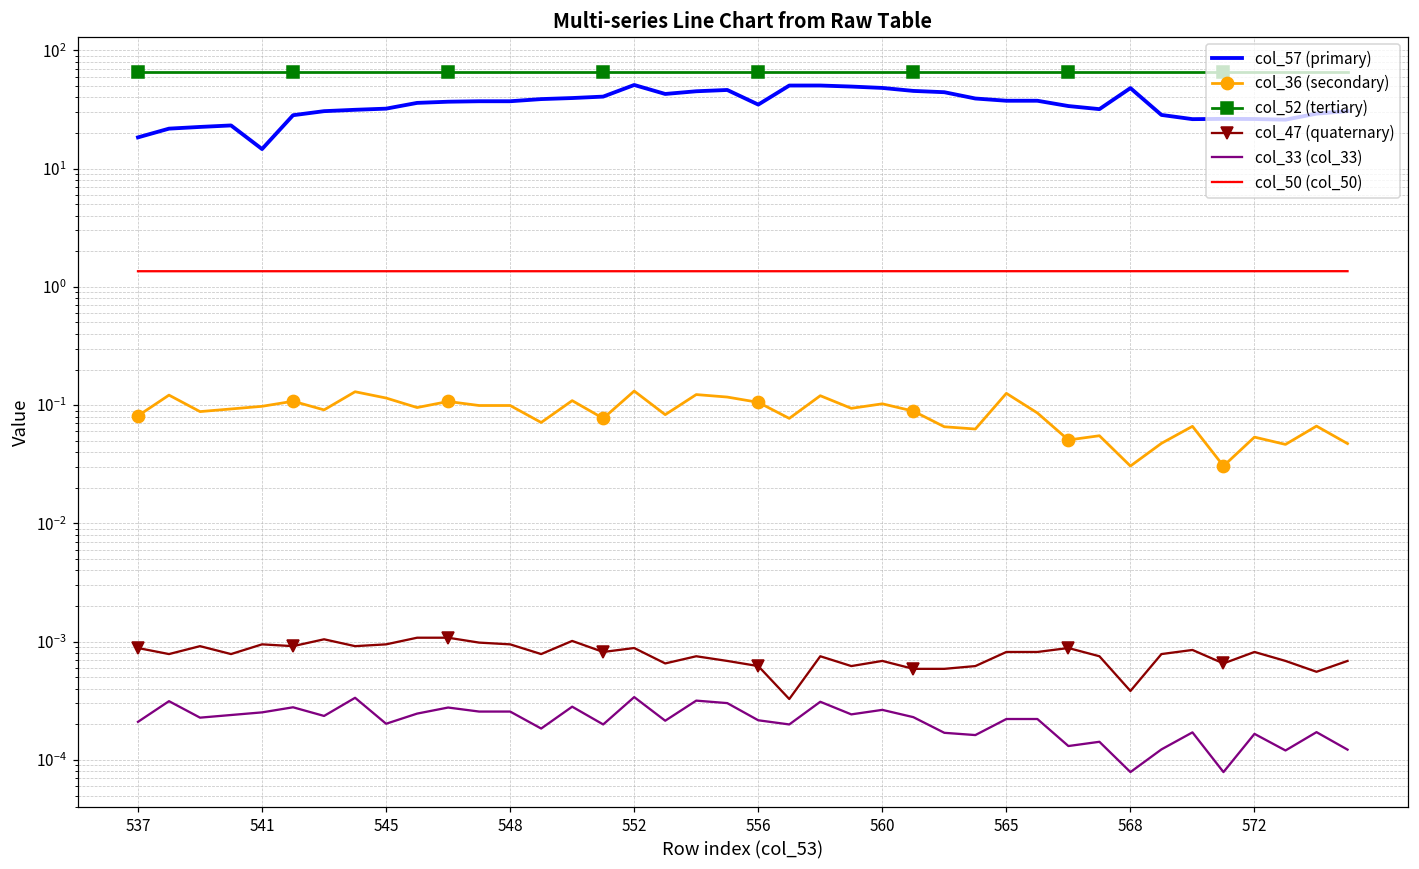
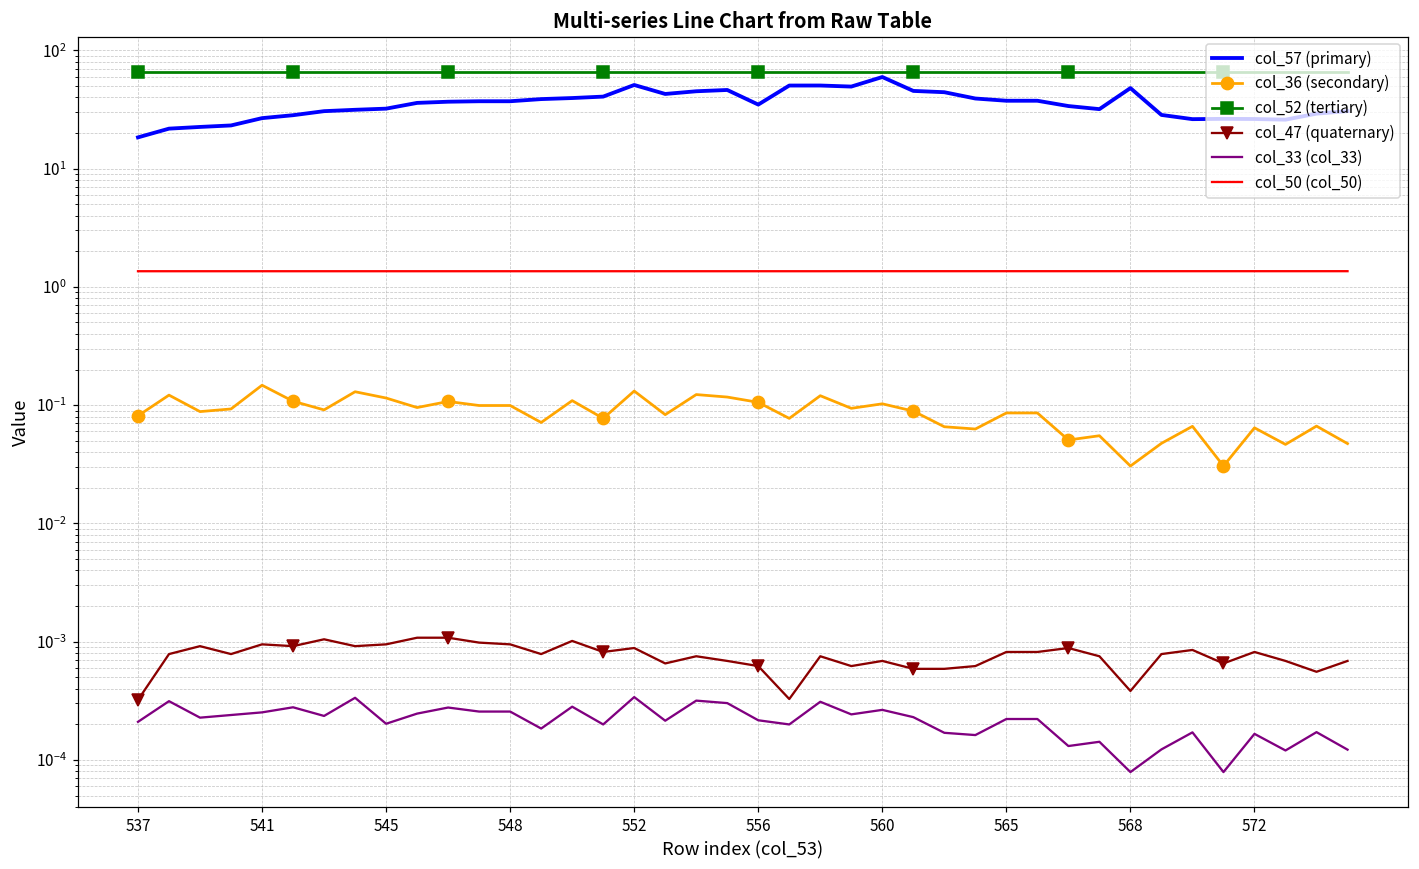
col_47 (quaternary), 537: 0.0009 -> 0.00032
col_57 (primary), 541: 15 -> 27
col_36 (secondary), 541: 0.10 -> 0.15
col_57 (primary), 560: 50 -> 60
col_36 (secondary), 565: 0.13 -> 0.09
col_36 (secondary), 572: 0.05 -> 0.06
